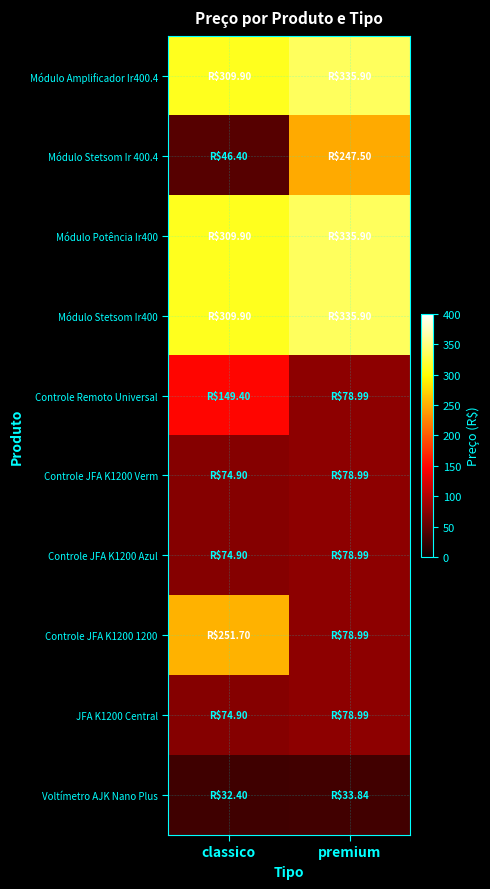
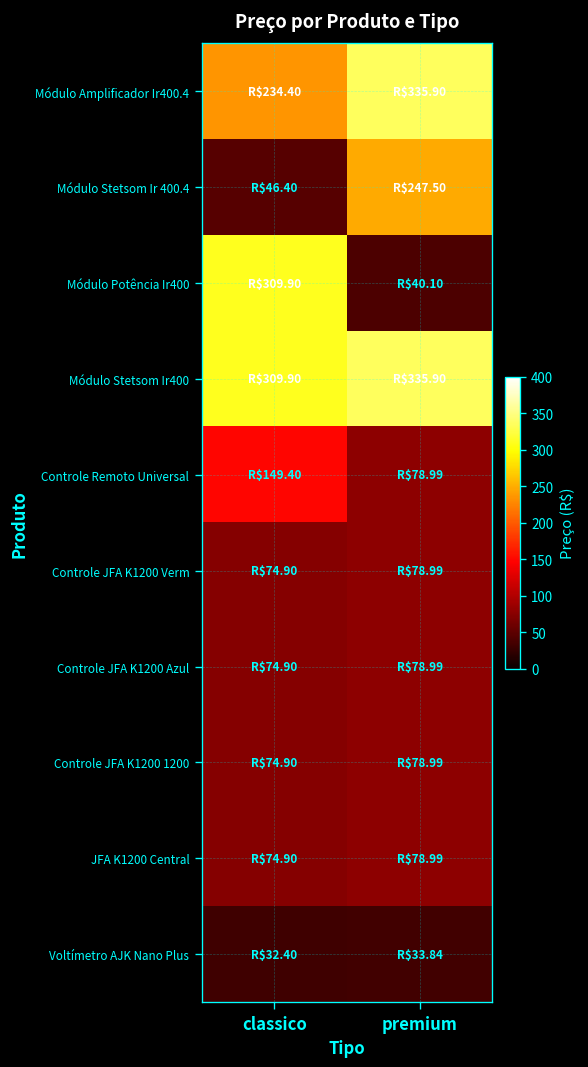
Módulo Amplificador Ir400.4, classico: $309.90 -> $234.40
Módulo Potência Ir400, premium: $335.90 -> $40.10
Controle JFA K1200 1200, classico: $251.70 -> $74.90
